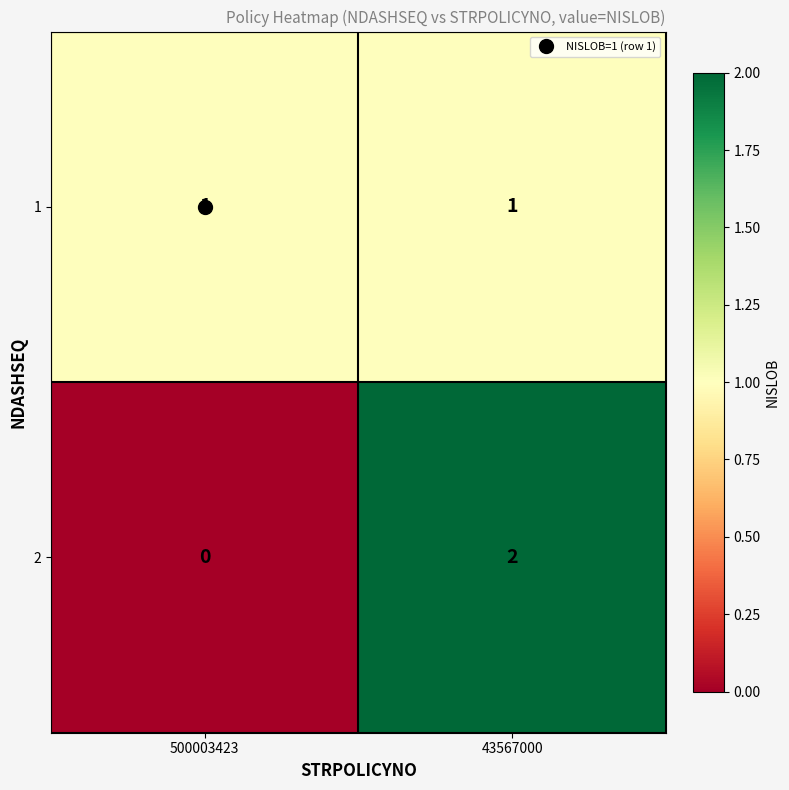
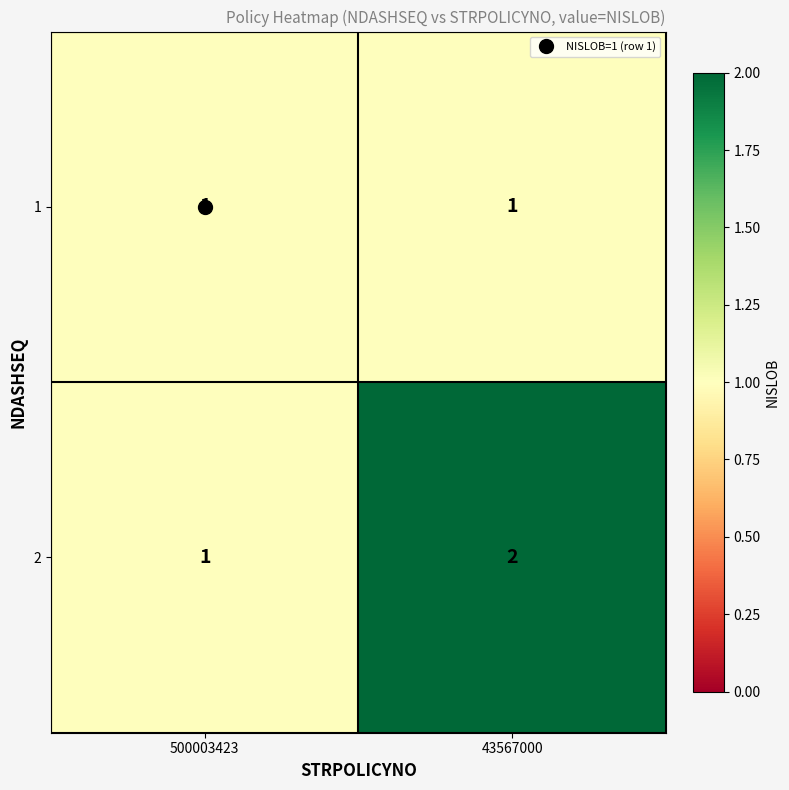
2, 500003423: 0 -> 1
